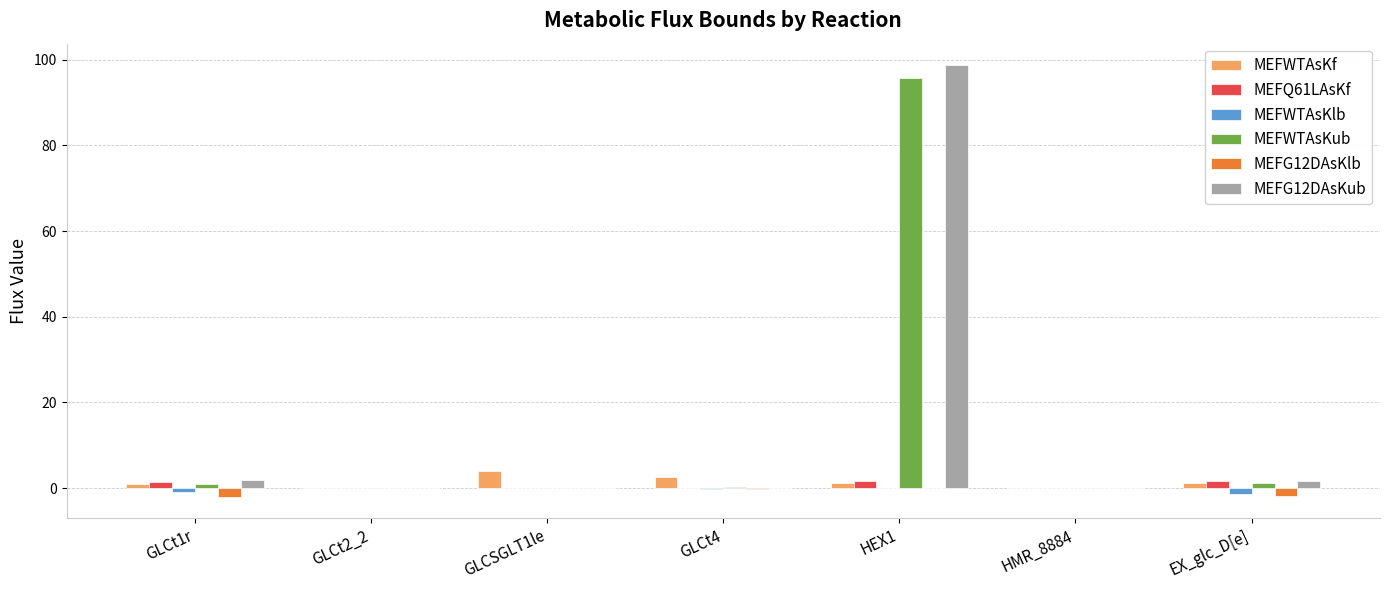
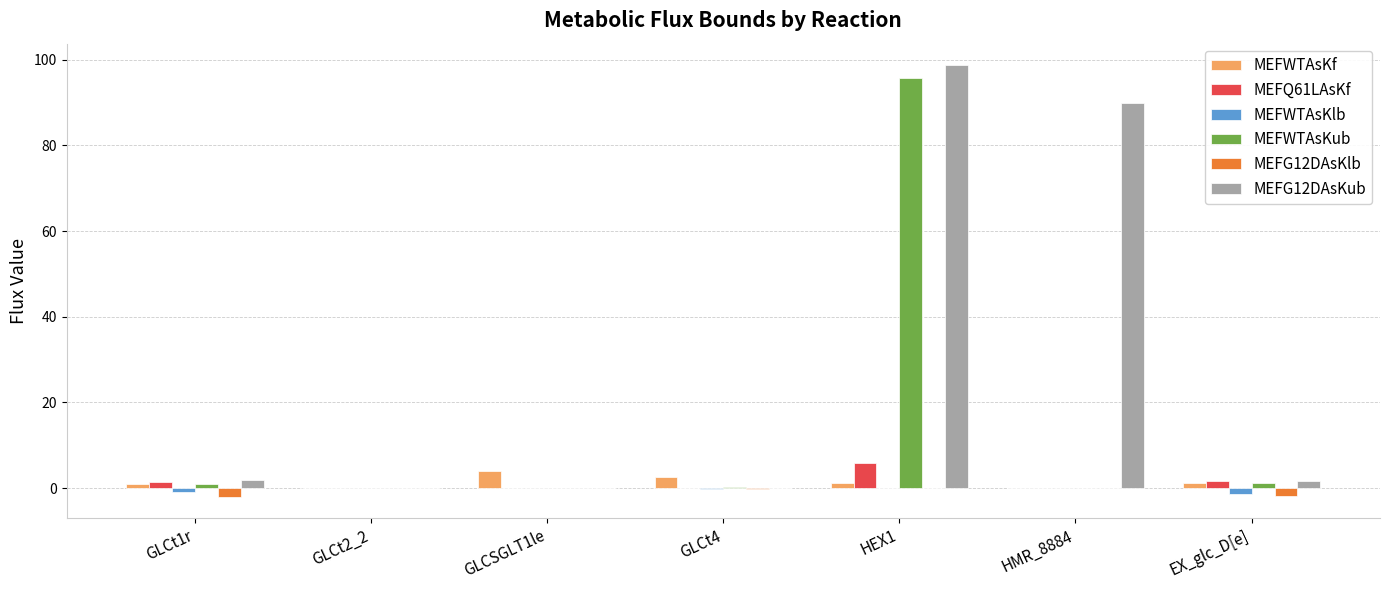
MEFQ61LAsKf, HEX1: 2 -> 6
MEFG12DAsKub, HMR_8884: 0 -> 90
